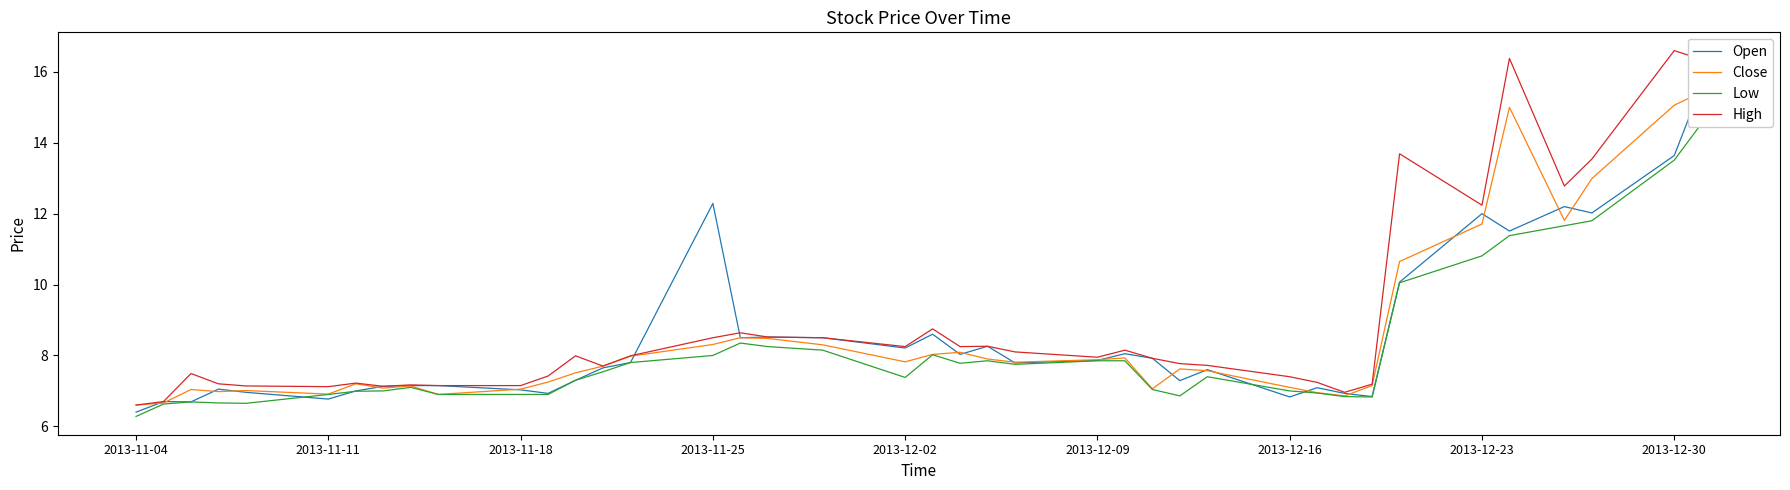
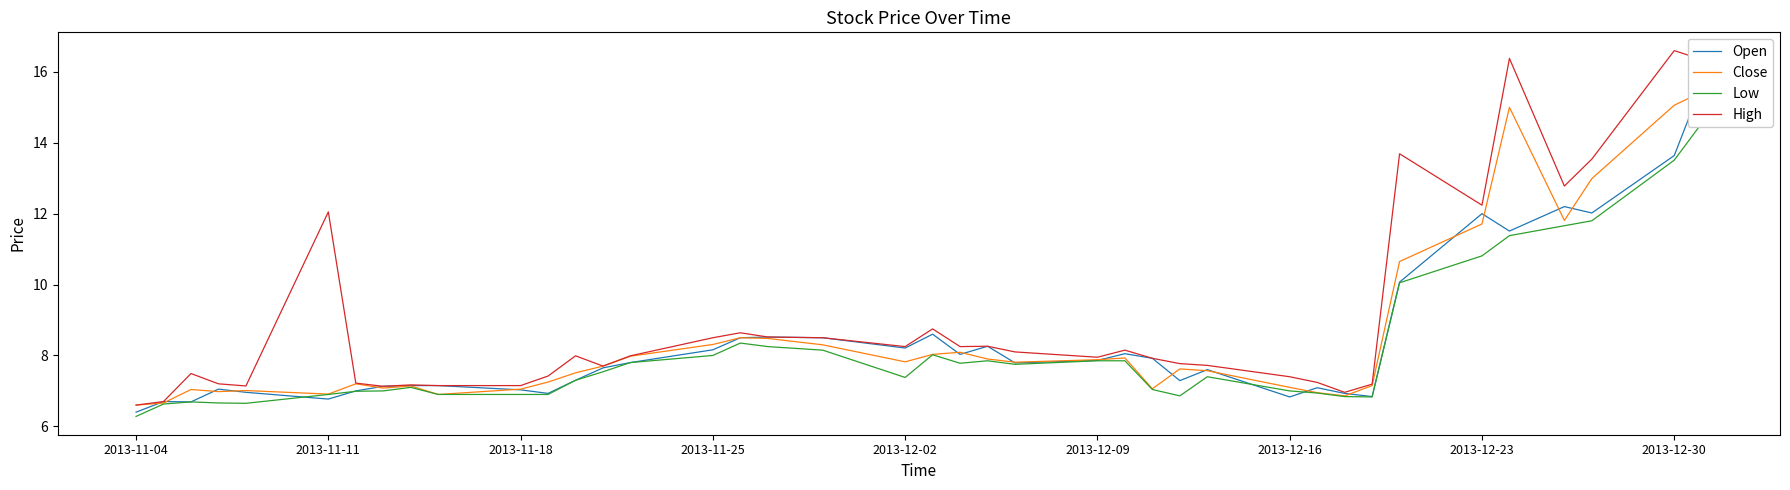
High, 2013-11-11: 7.1 -> 12.1
Open, 2013-11-25: 12.3 -> 8.2
